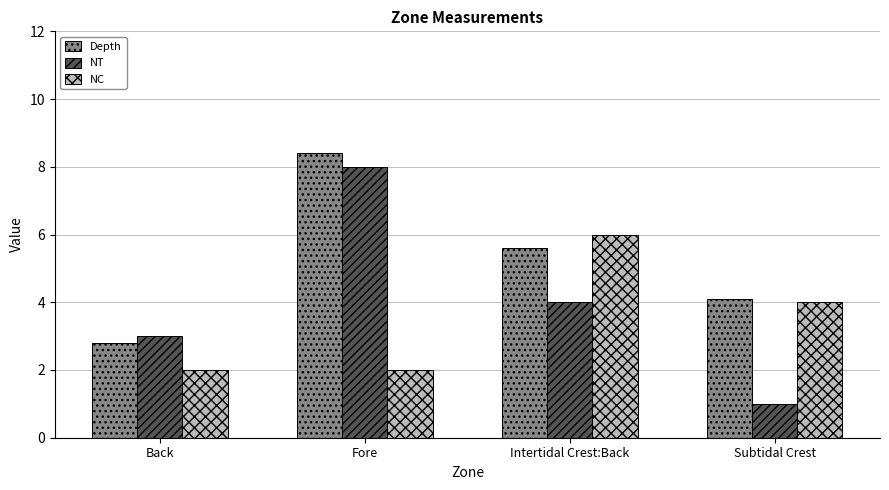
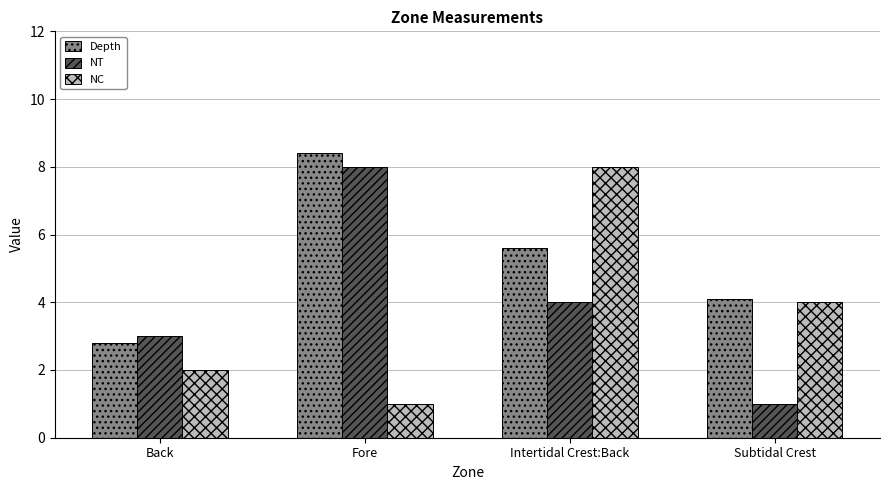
NC, Fore: 2 -> 1
NC, Intertidal Crest:Back: 6 -> 8
